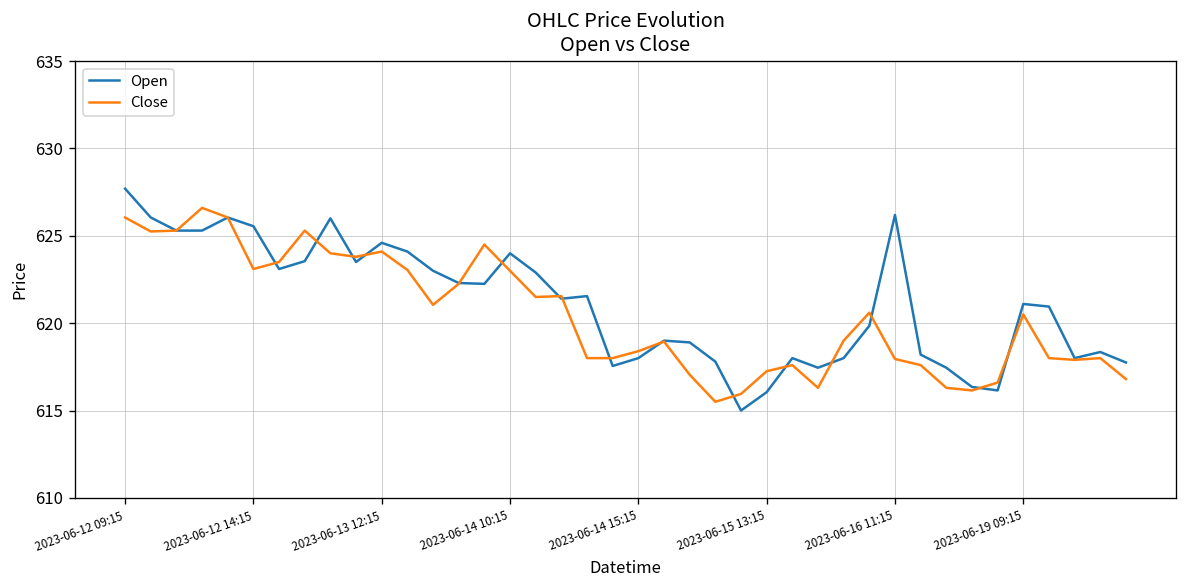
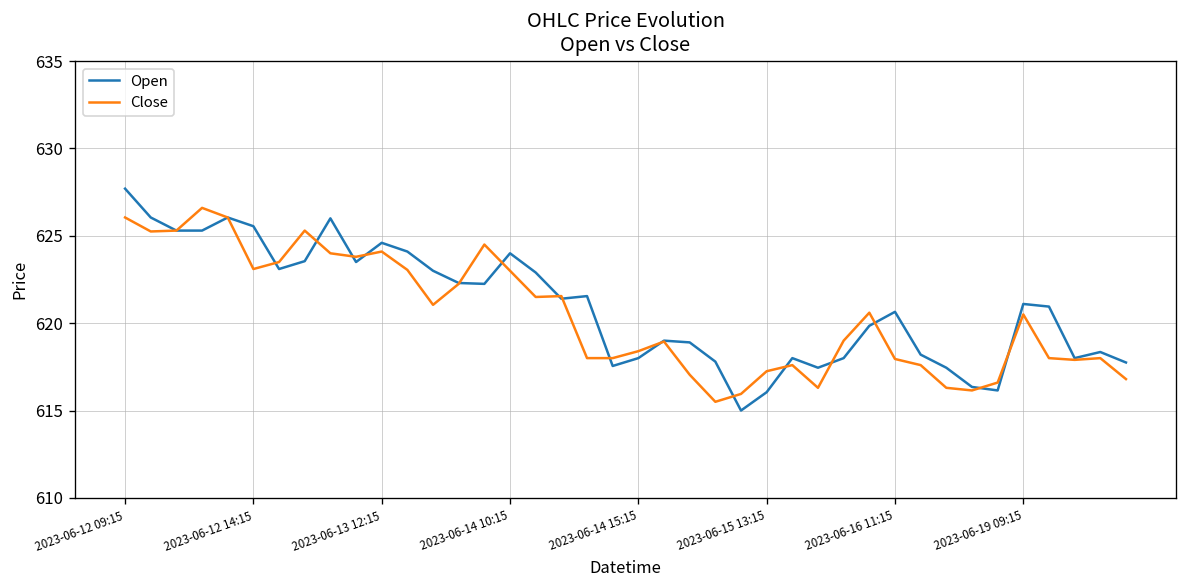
Open, 2023-06-16 11:15: 626.2 -> 620.7
